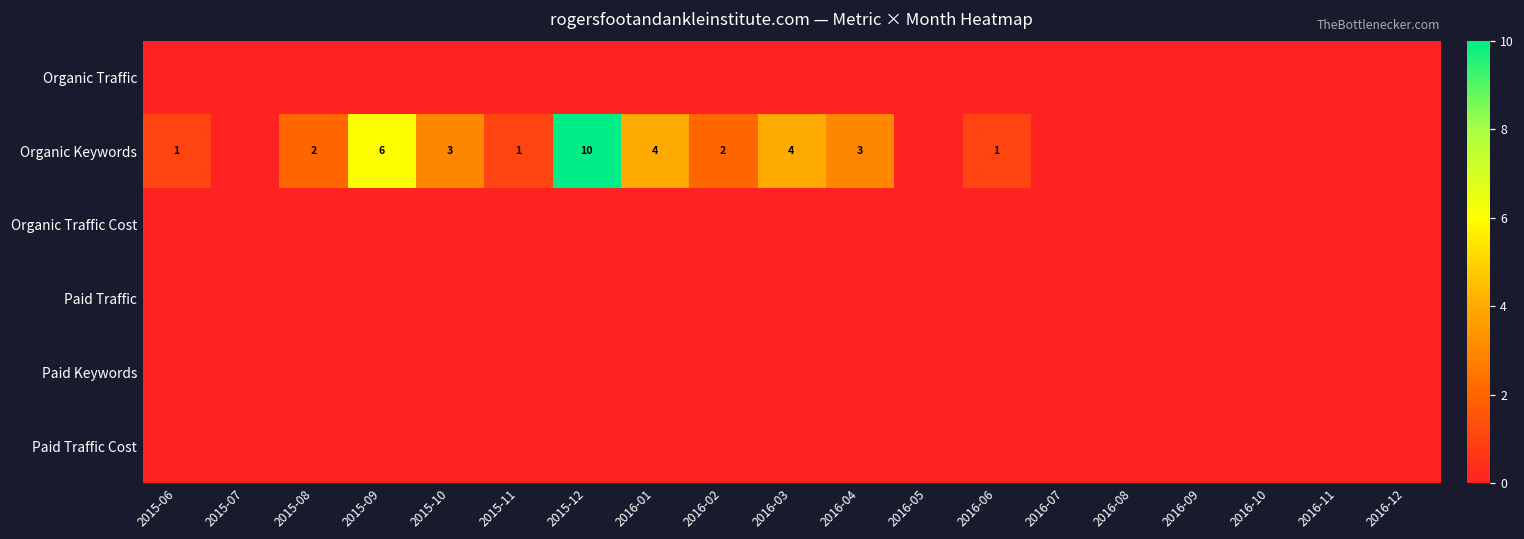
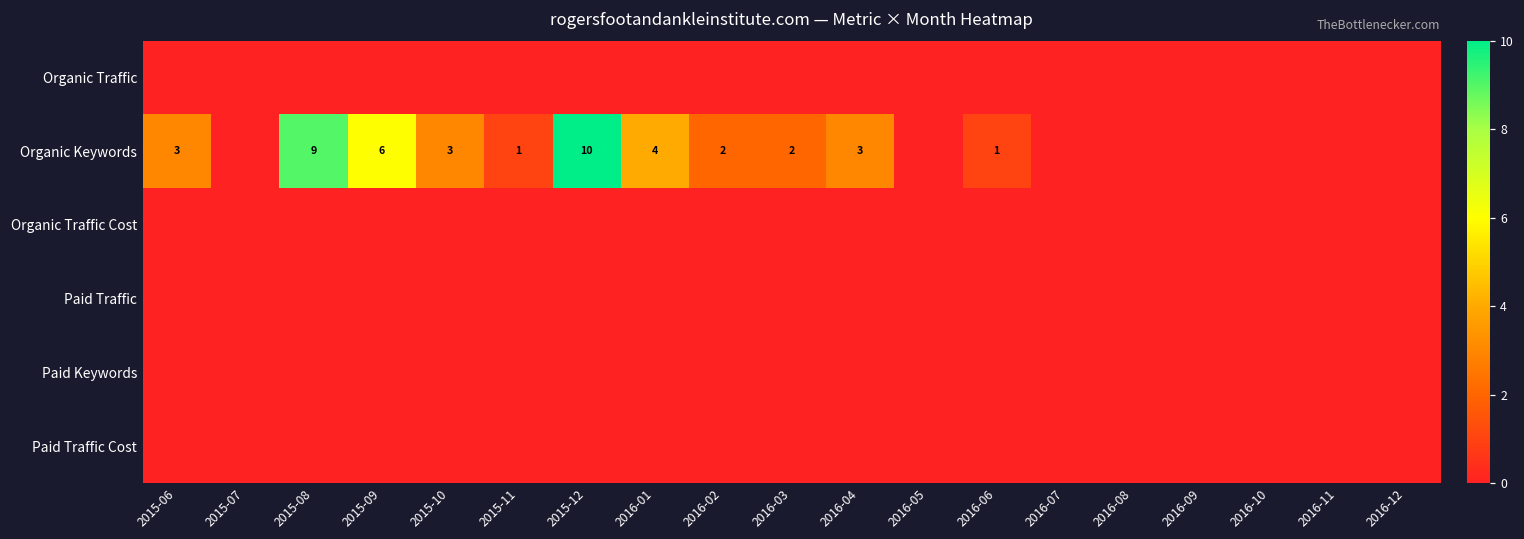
Organic Keywords, 2015-06: 1 -> 3
Organic Keywords, 2015-08: 2 -> 9
Organic Keywords, 2016-03: 4 -> 2
